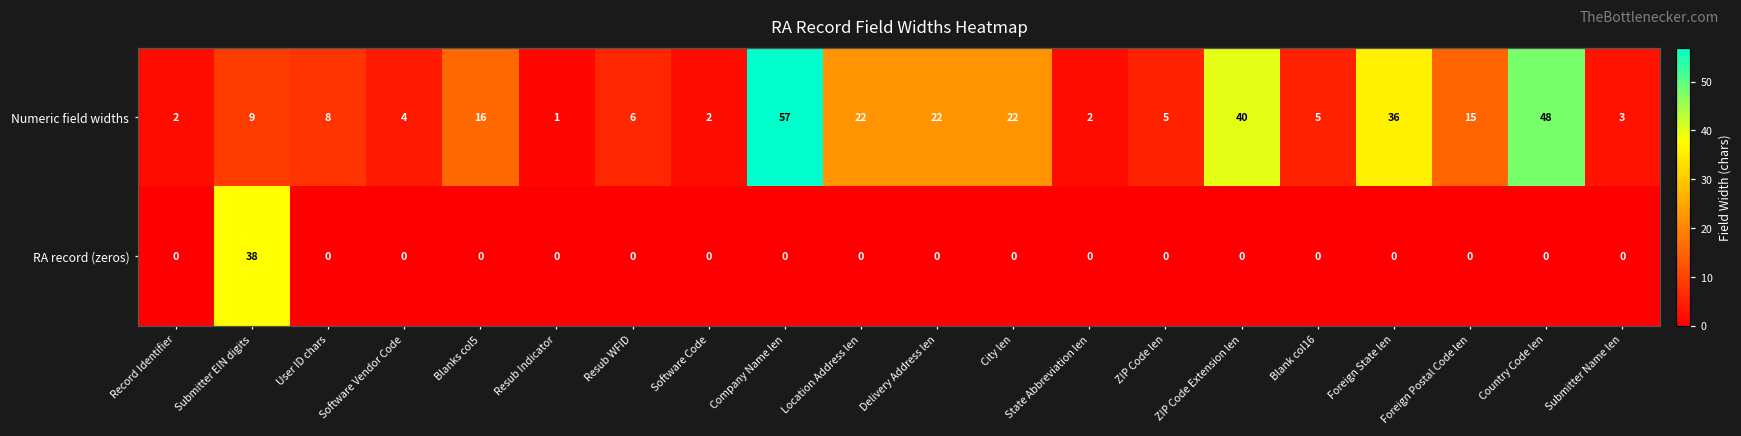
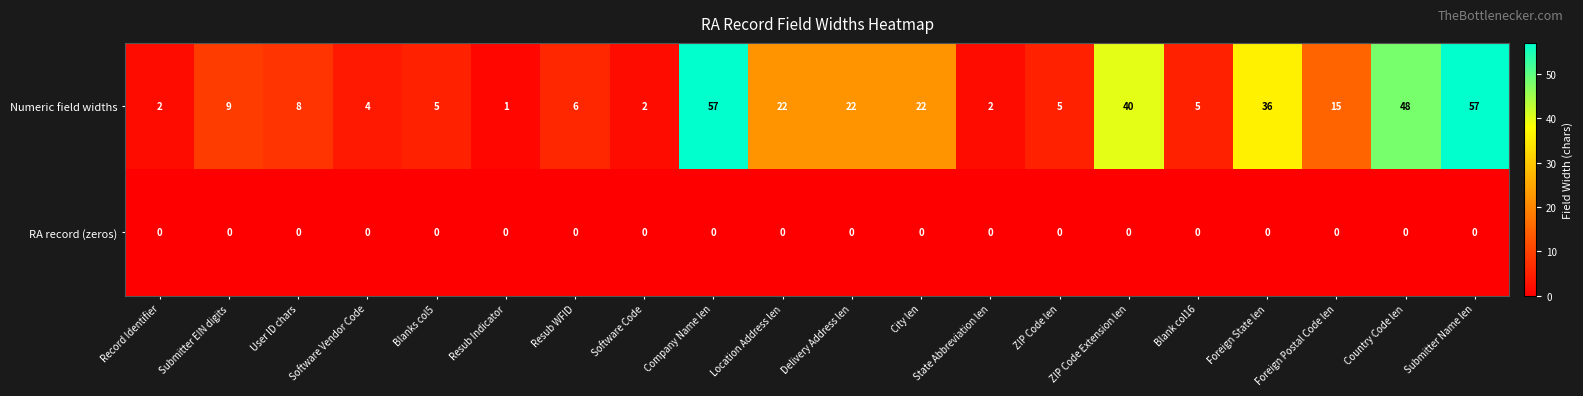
Numeric field widths, Blanks col5: 16 -> 5
Numeric field widths, Submitter Name len: 3 -> 57
RA record (zeros), Submitter EIN digits: 38 -> 0
